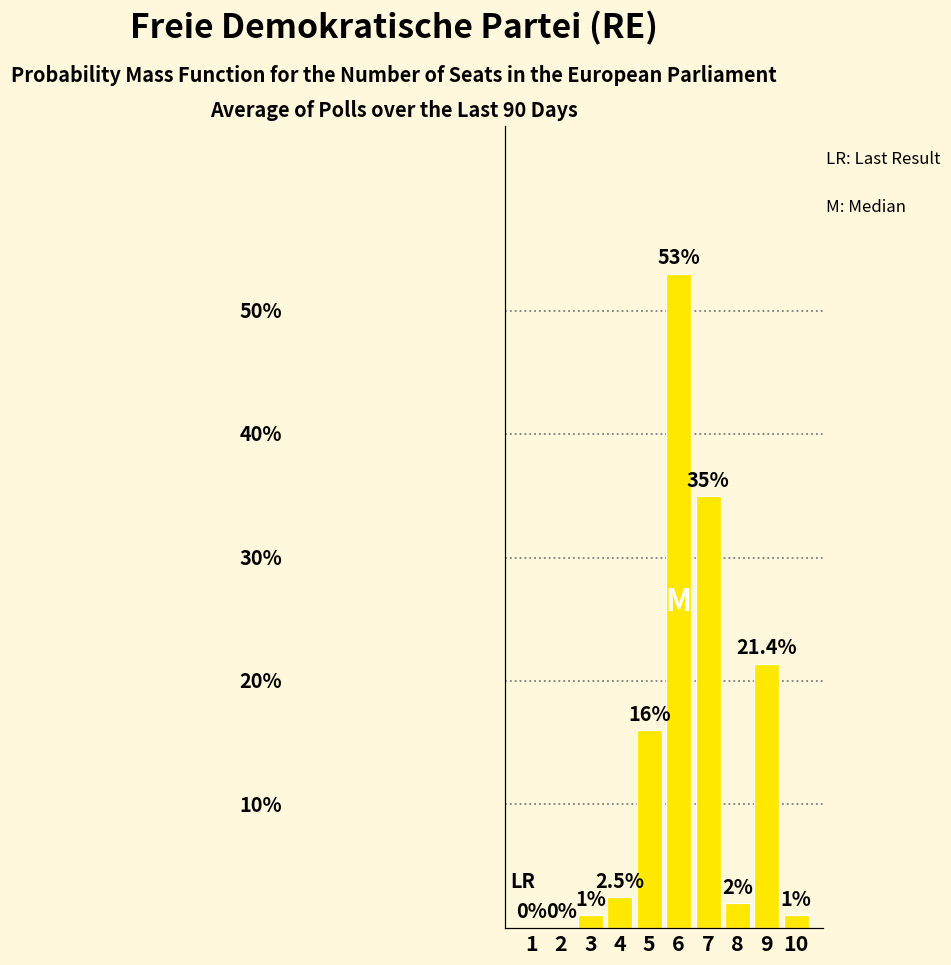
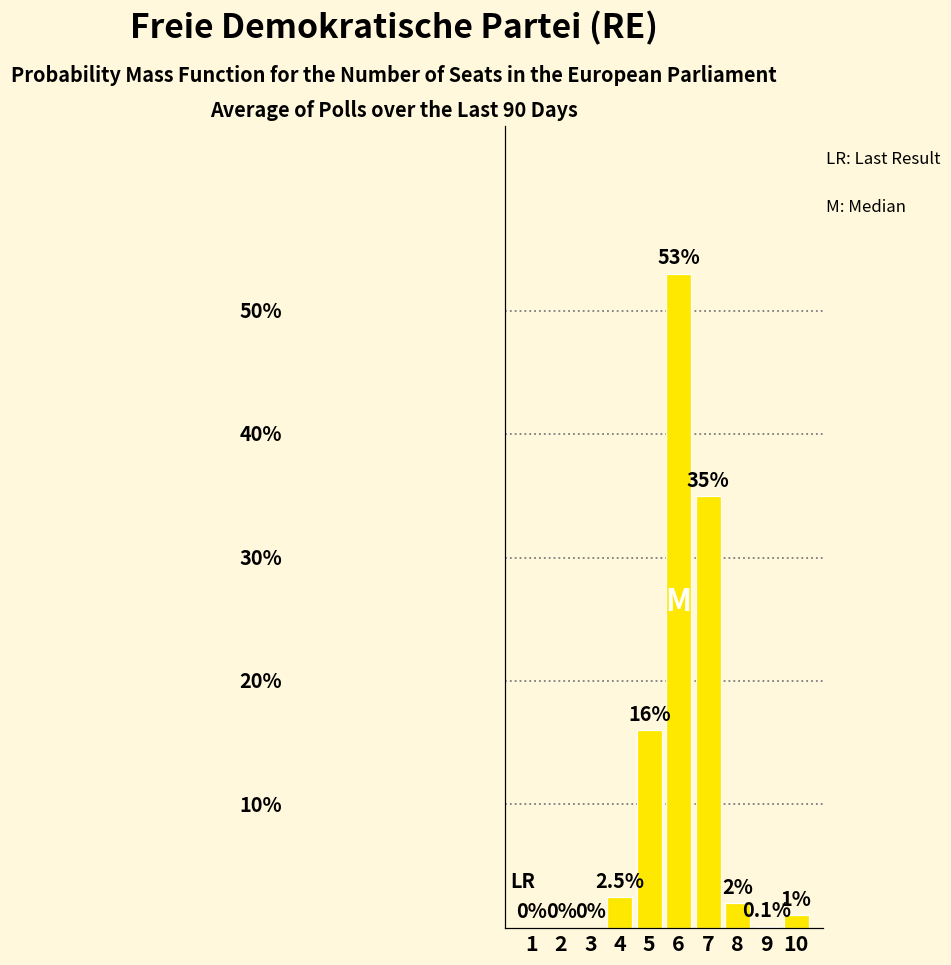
3: 1% -> 0%
9: 21.4% -> 0.1%
